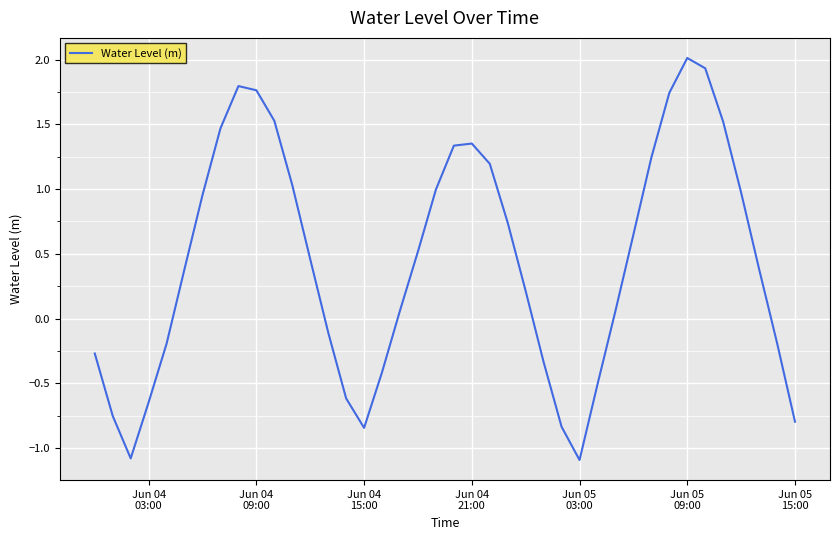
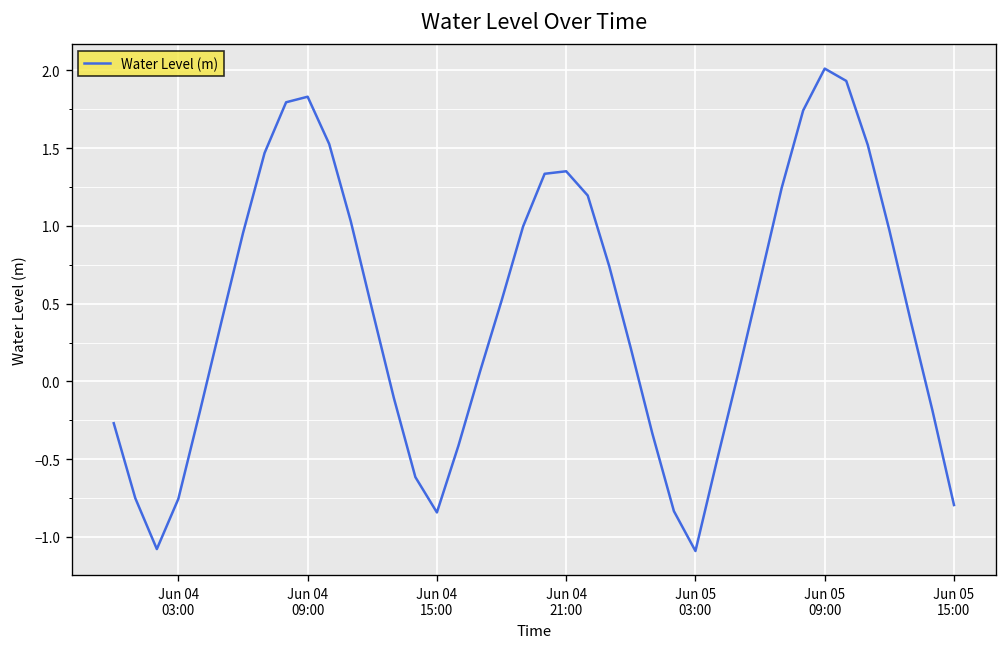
Jun 04 03:00: -0.65 -> -0.75
Jun 04 09:00: 1.76 -> 1.83
